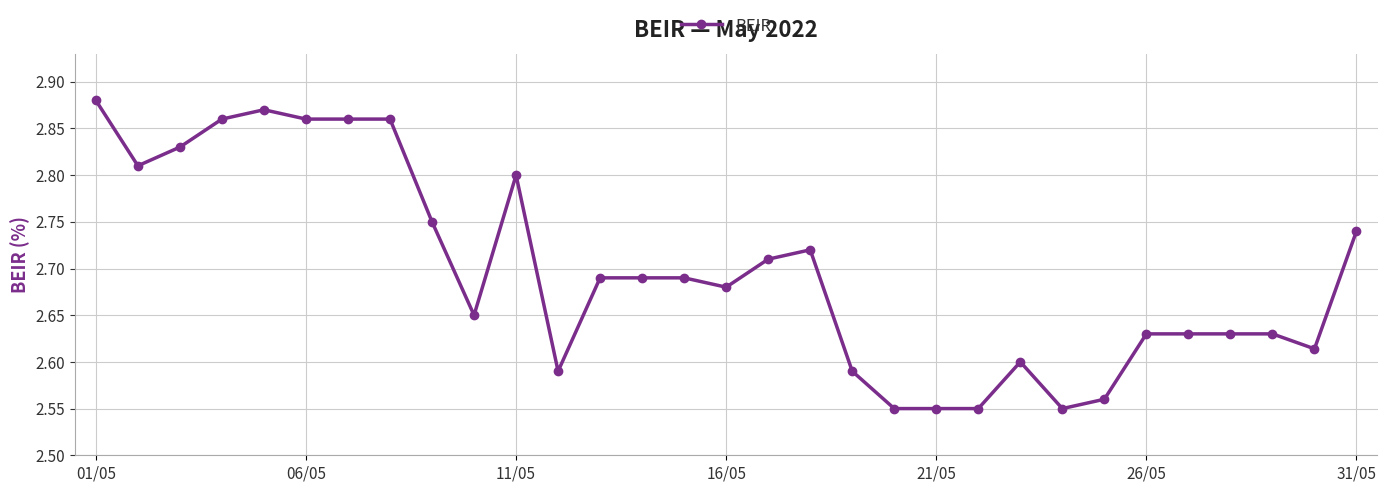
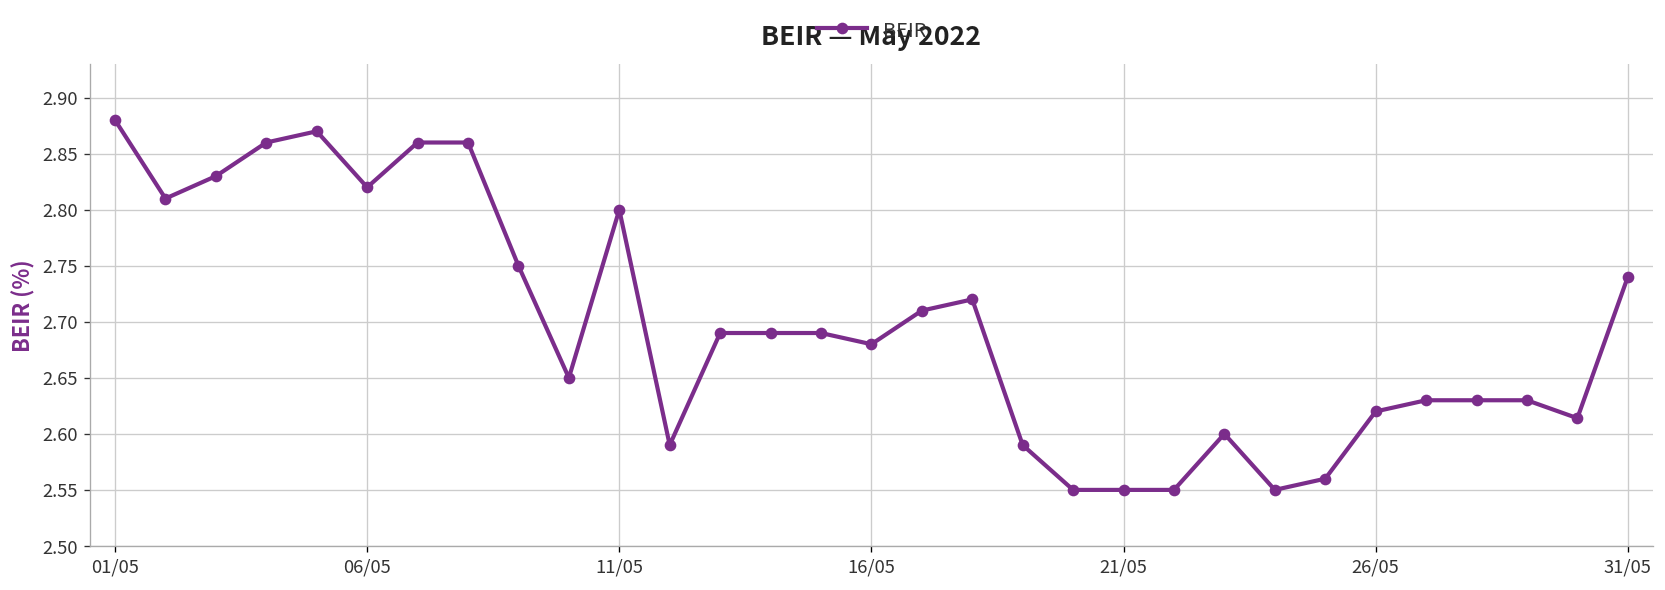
06/05: 2.86 -> 2.82
26/05: 2.63 -> 2.62
